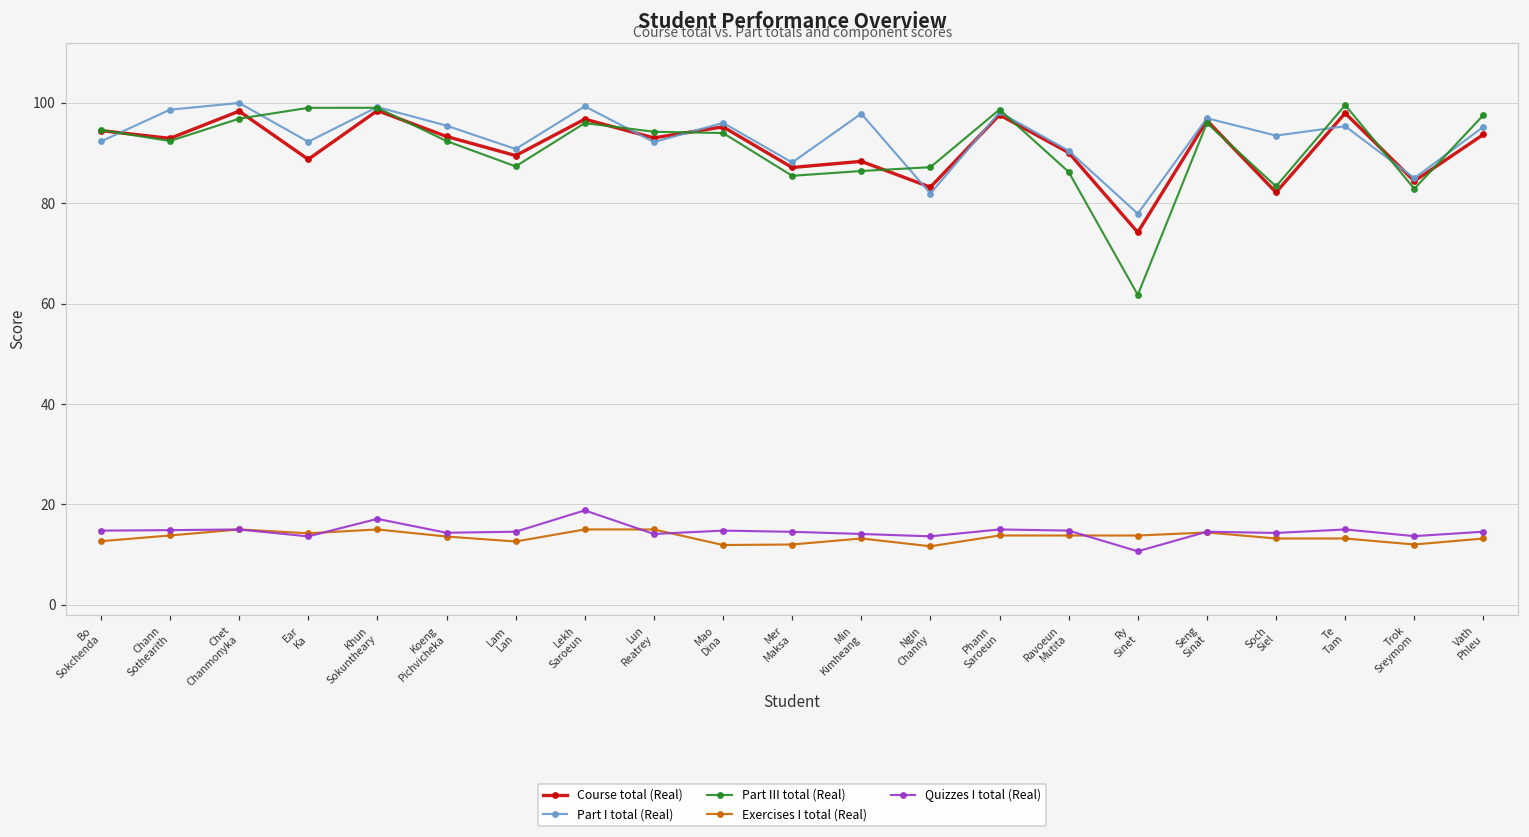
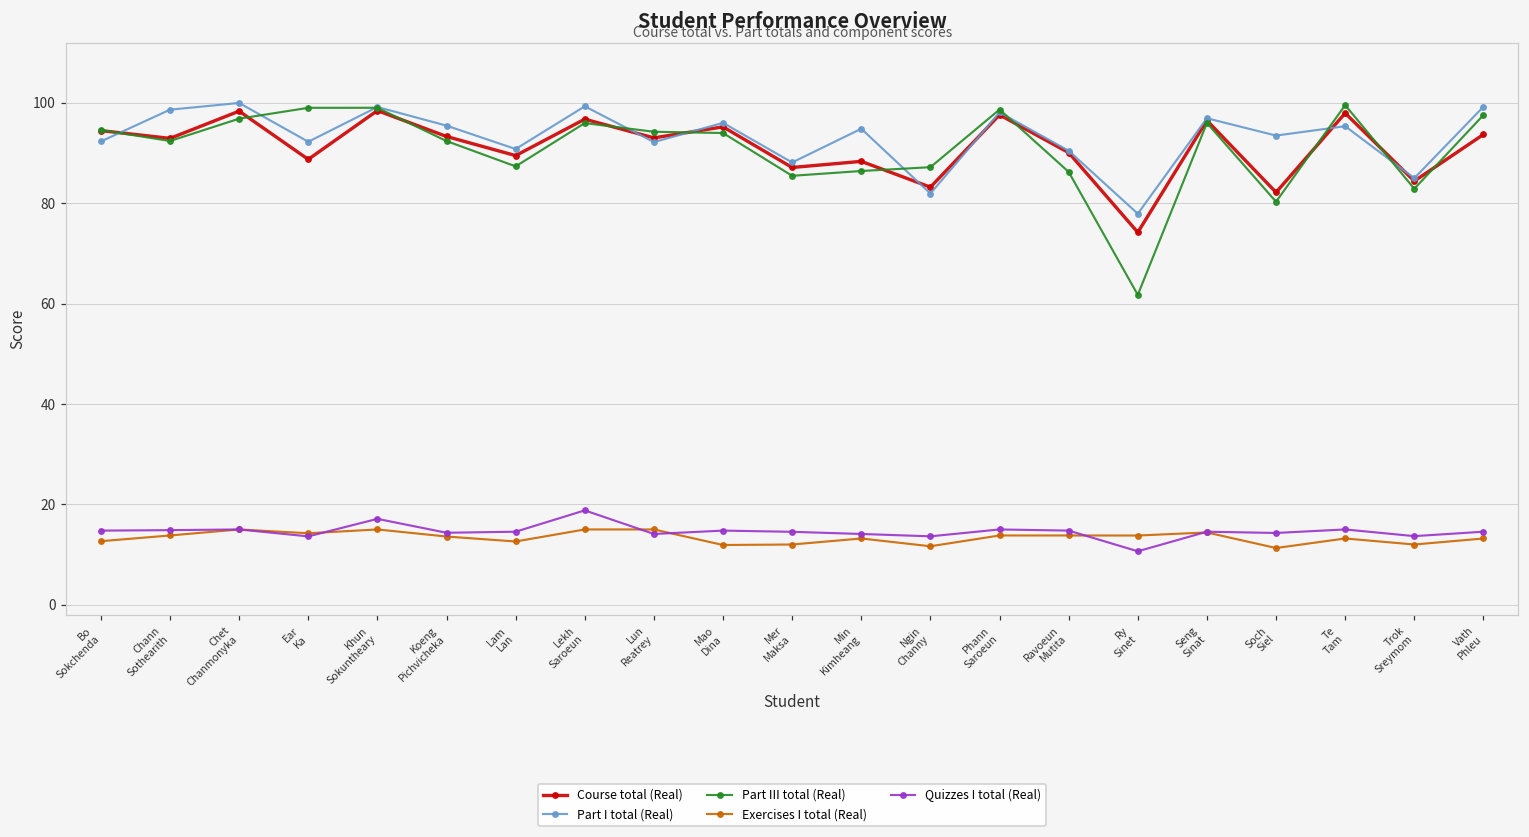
Part I total (Real), Min Kimheang: 98 -> 95
Part III total (Real), Soch Siel: 83 -> 80
Exercises I total (Real), Soch Siel: 13 -> 11
Part I total (Real), Vath Phleu: 95 -> 99
